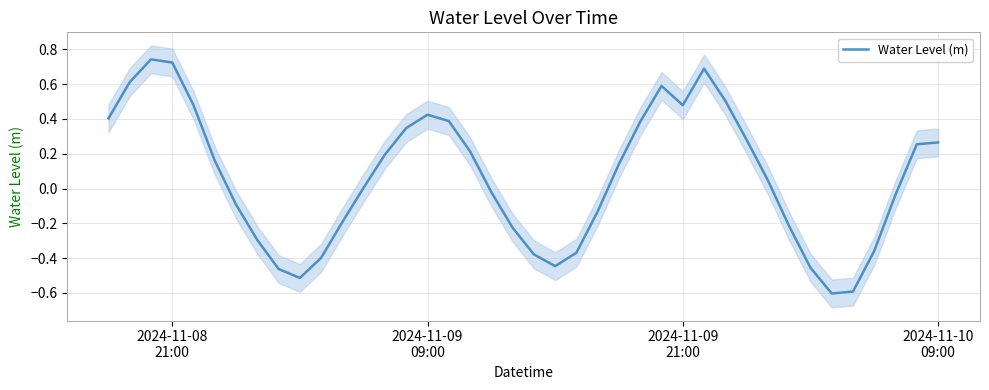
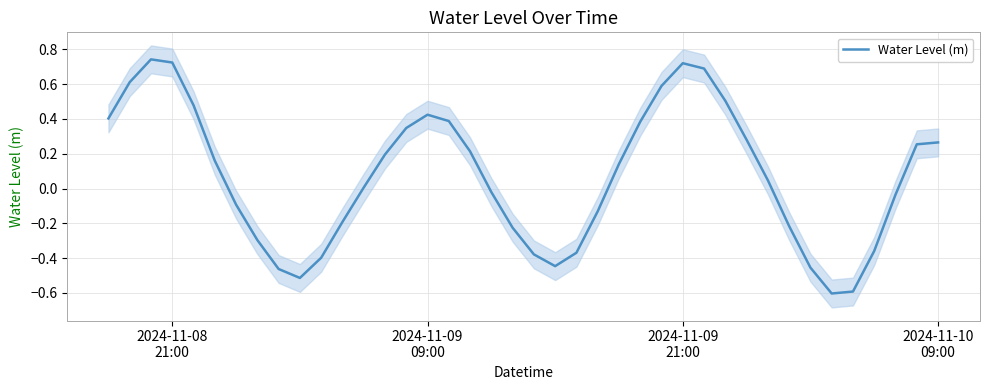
Water Level (m), 2024-11-09 21:00: 0.48 -> 0.72
